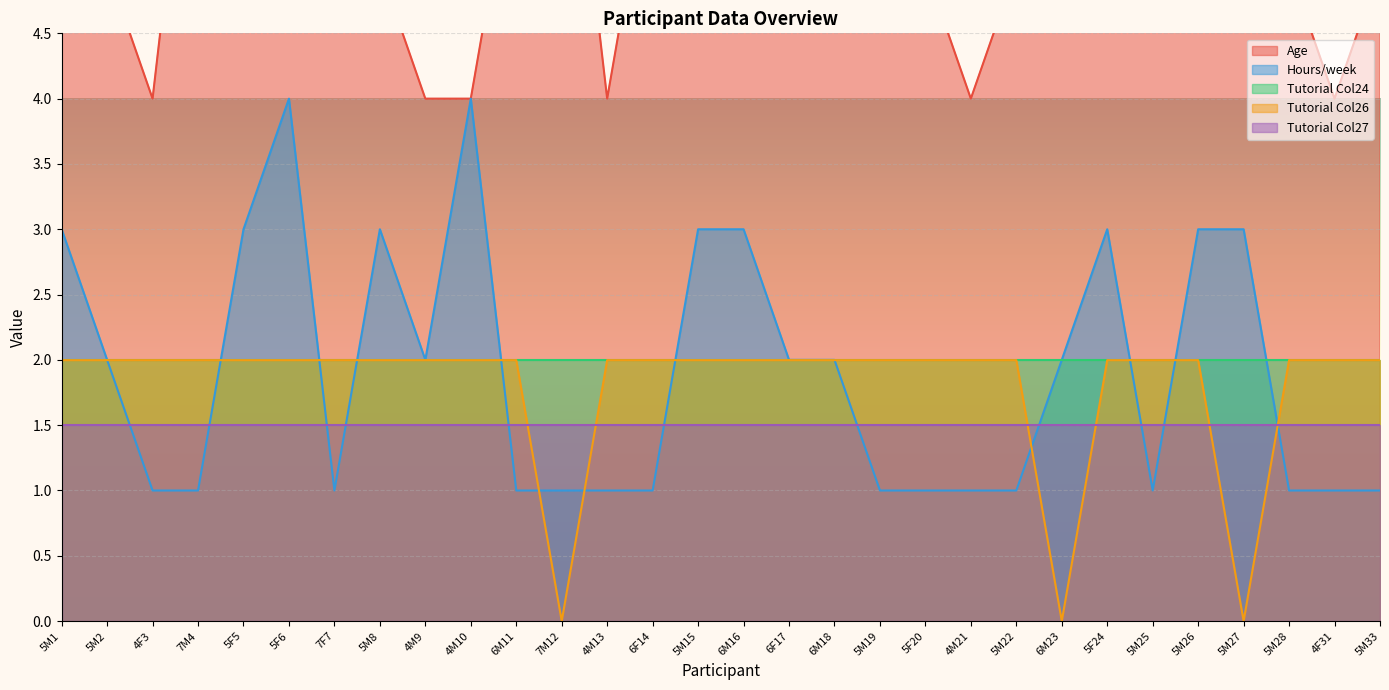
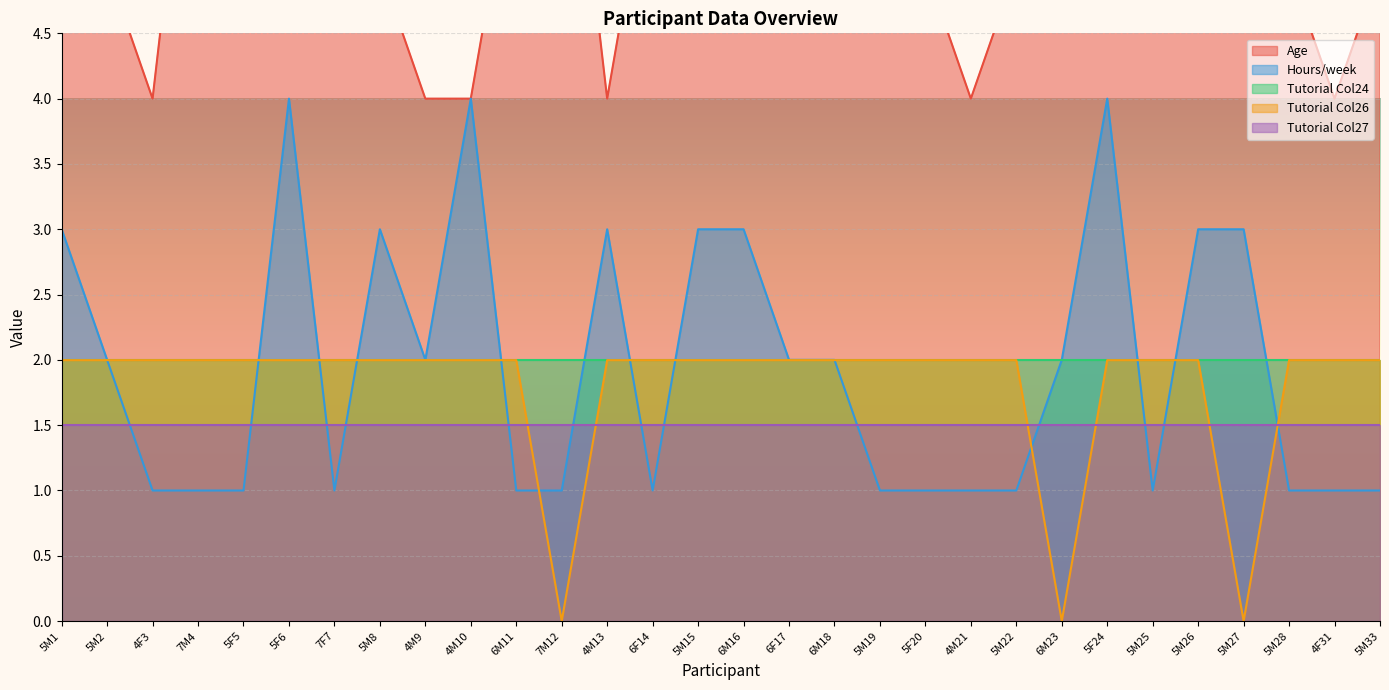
Hours/week, 5F5: 3 -> 1
Hours/week, 4M13: 1 -> 3
Hours/week, 5F24: 3 -> 4
